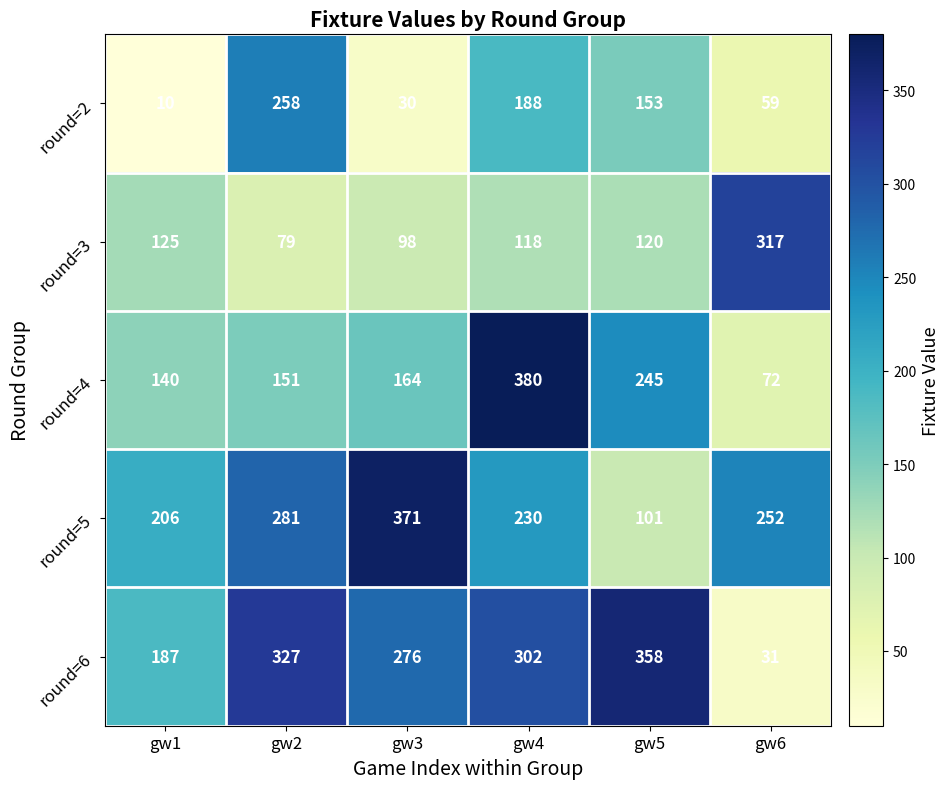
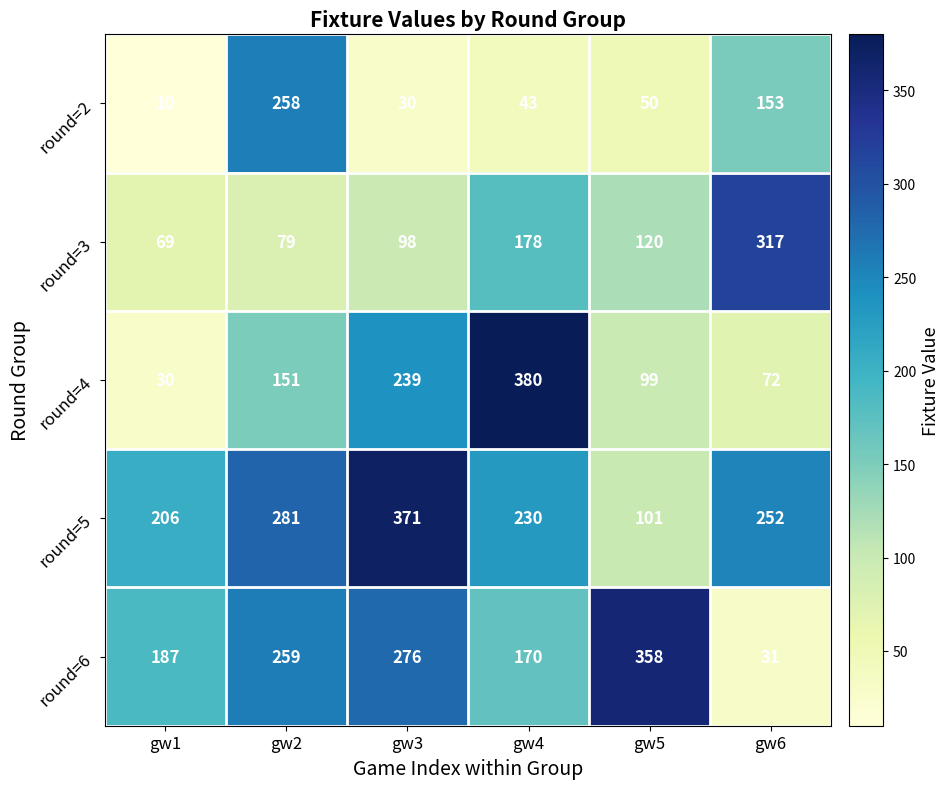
round=2, gw4: 188 -> 43
round=2, gw5: 153 -> 50
round=2, gw6: 59 -> 153
round=3, gw1: 125 -> 69
round=3, gw4: 118 -> 178
round=4, gw1: 140 -> 30
round=4, gw3: 164 -> 239
round=4, gw5: 245 -> 99
round=6, gw2: 327 -> 259
round=6, gw4: 302 -> 170
